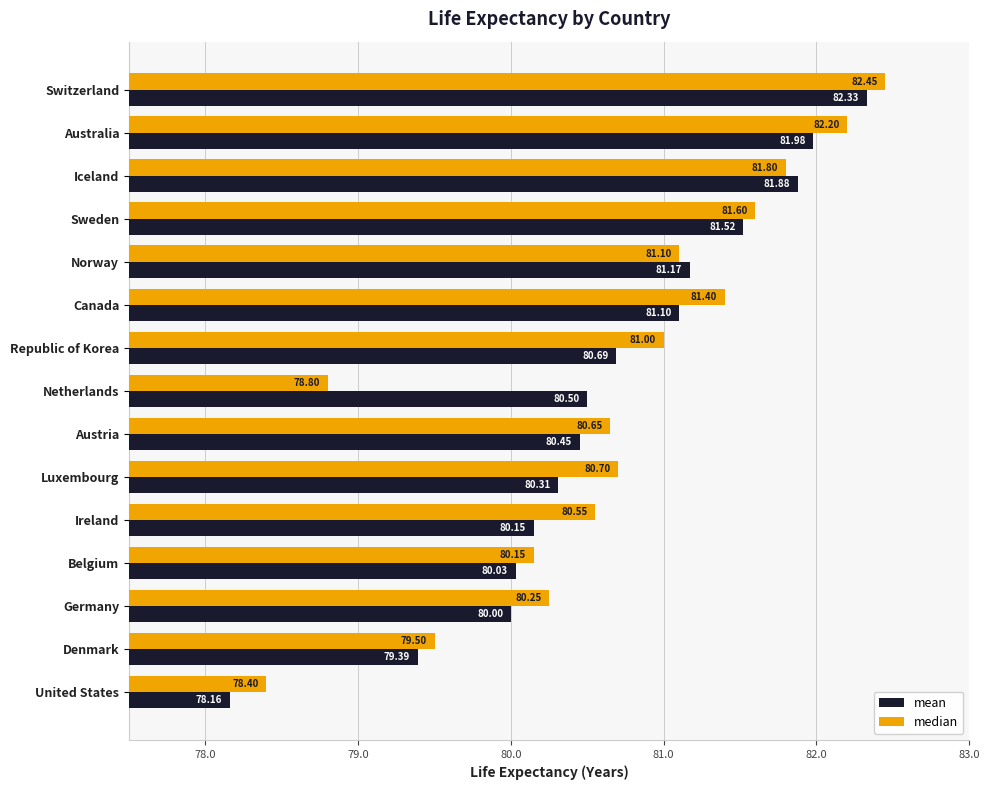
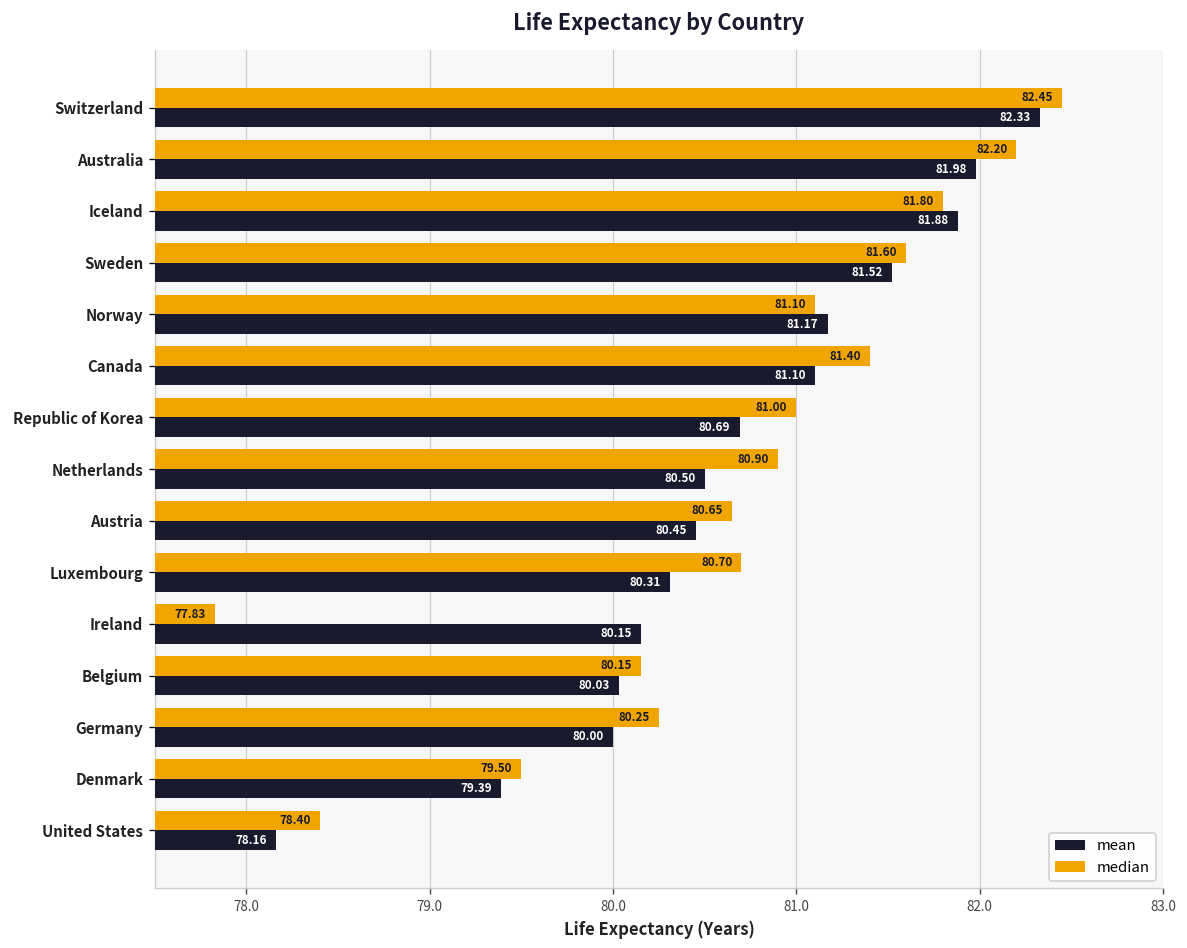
median, Netherlands: 78.80 -> 80.90
median, Ireland: 80.55 -> 77.83
